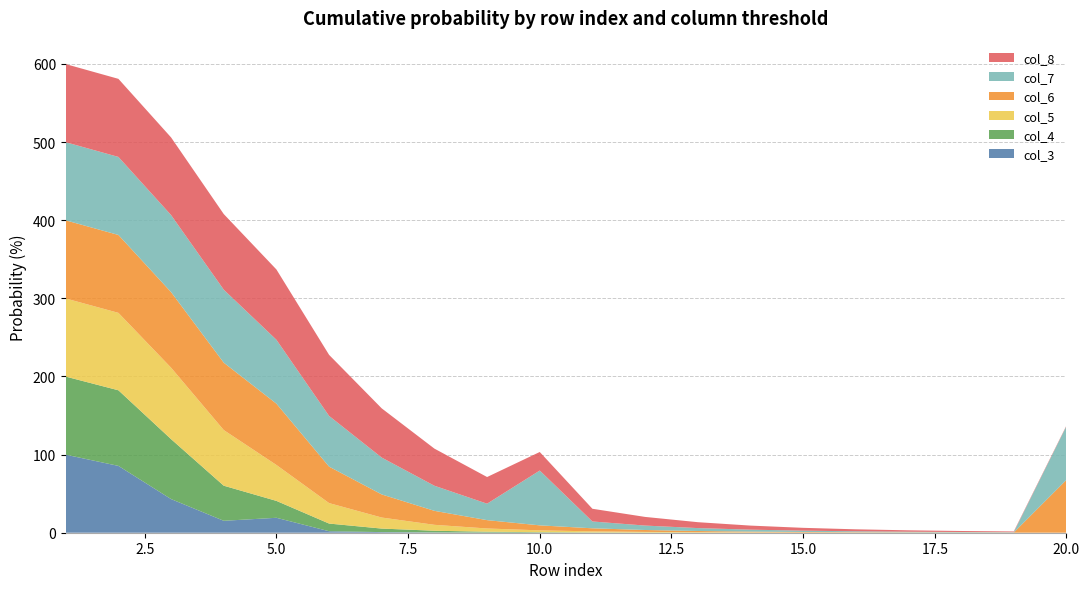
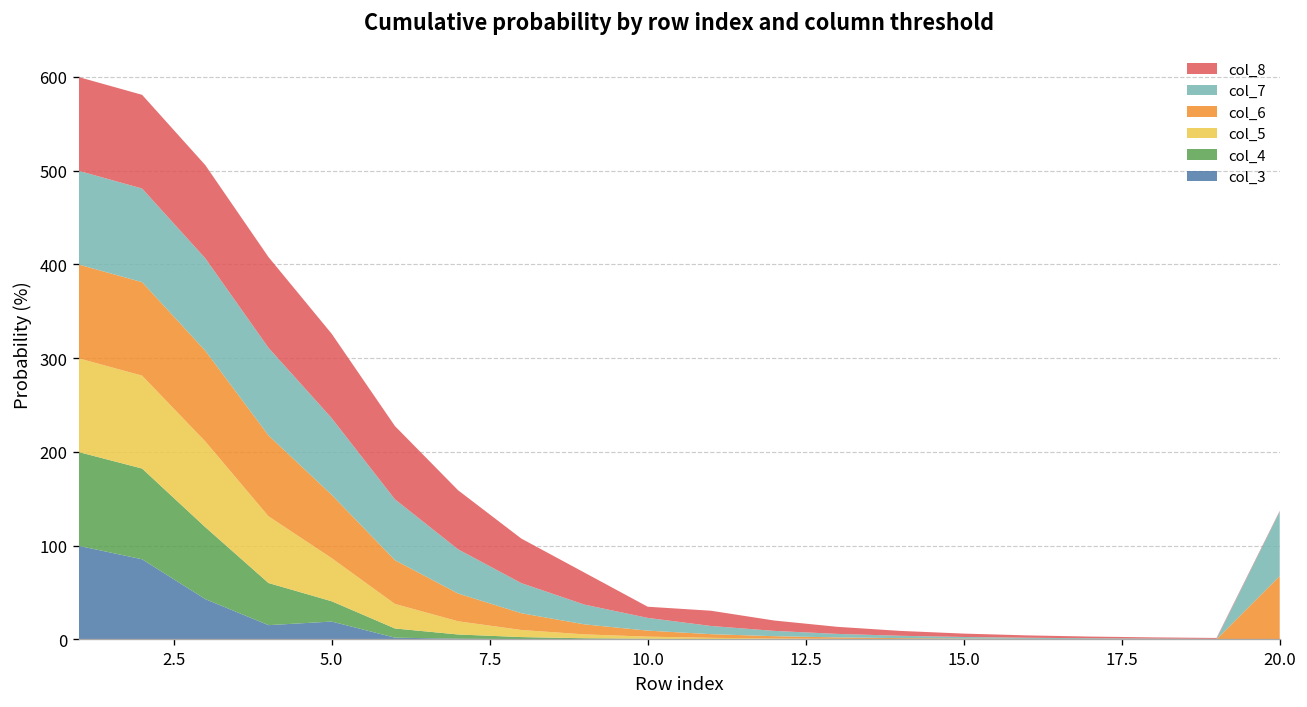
col_6, 5.0: 80 -> 70
col_7, 10.0: 70 -> 10
col_8, 10.0: 20 -> 10
